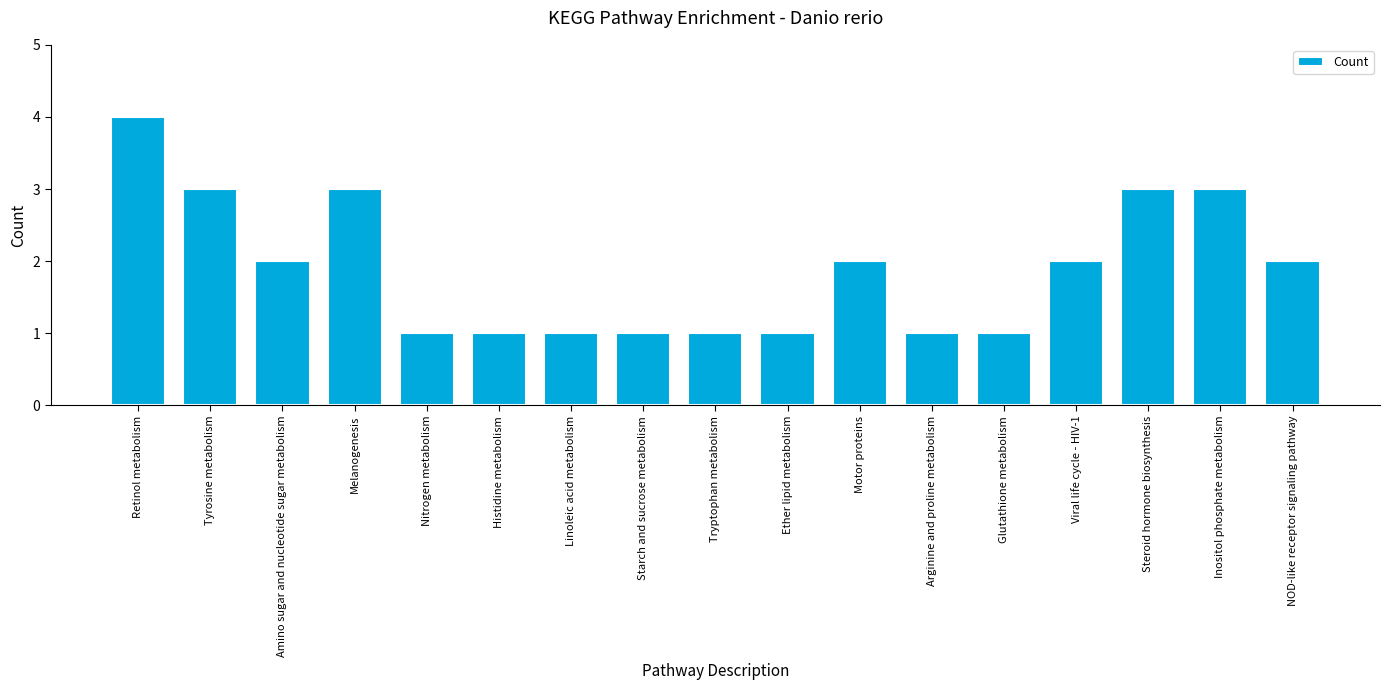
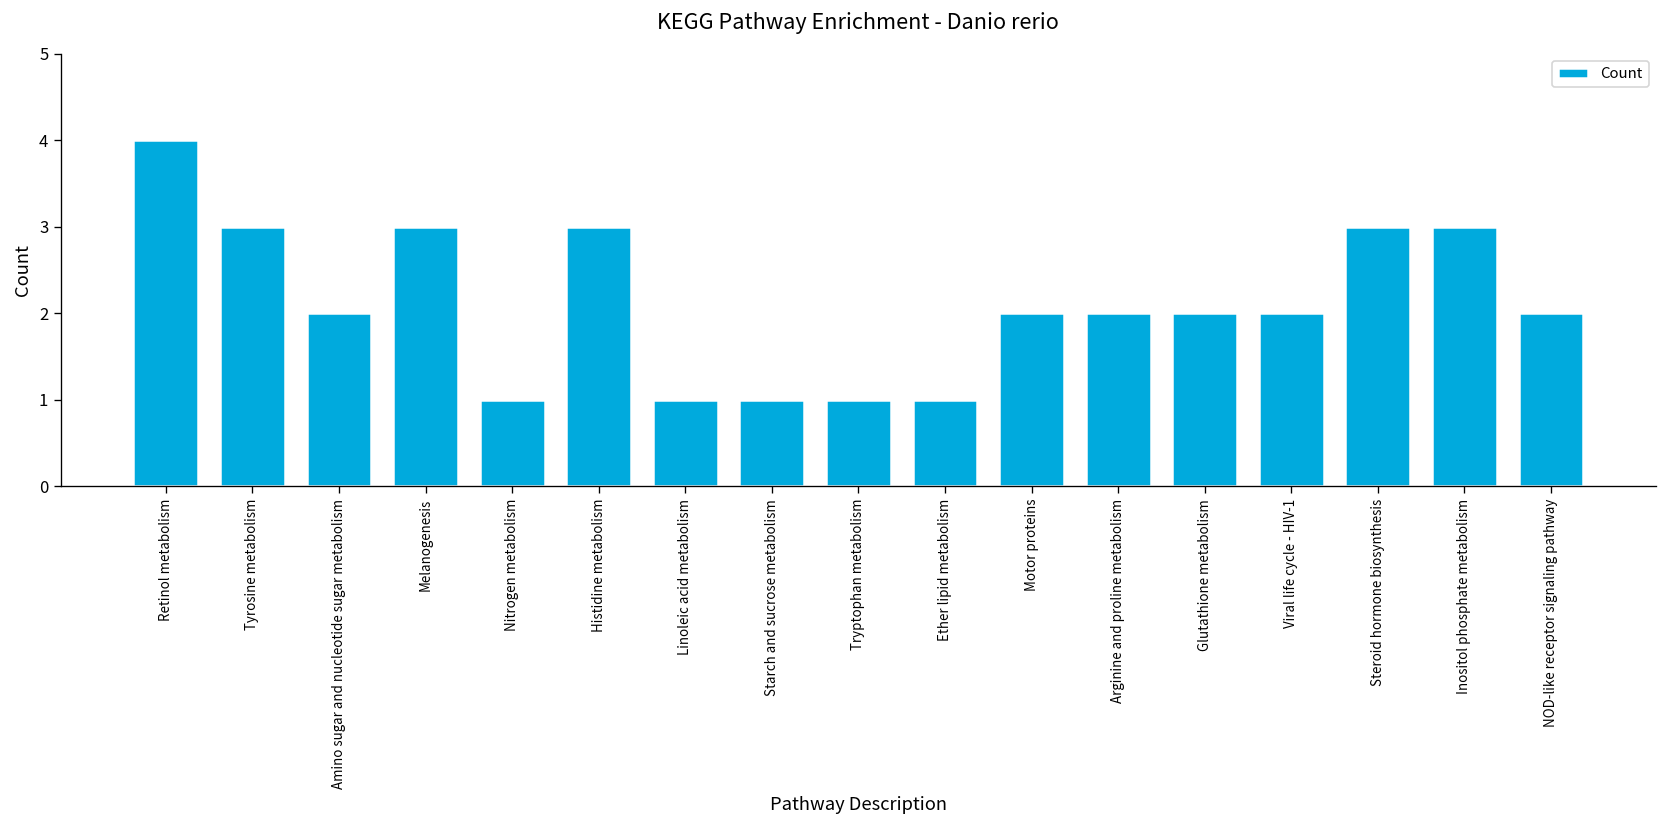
Histidine metabolism: 1 -> 3
Arginine and proline metabolism: 1 -> 2
Glutathione metabolism: 1 -> 2
